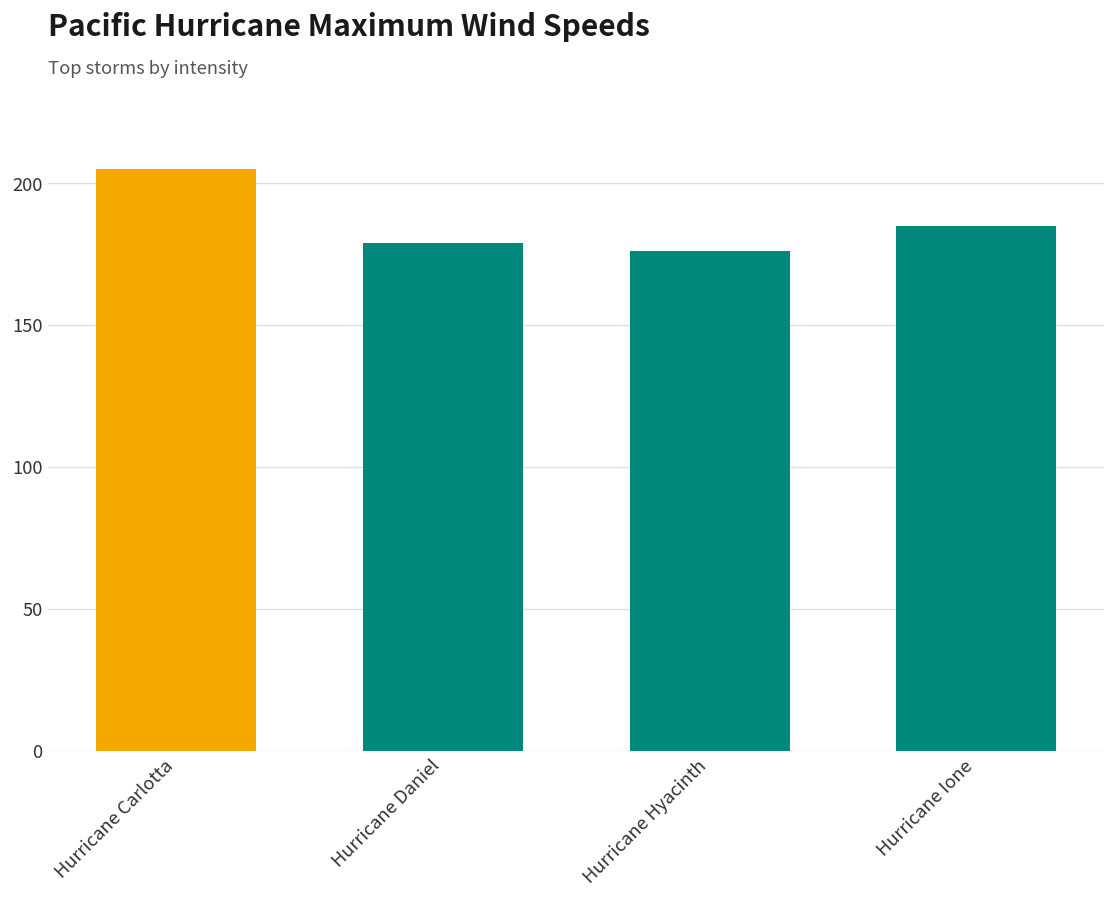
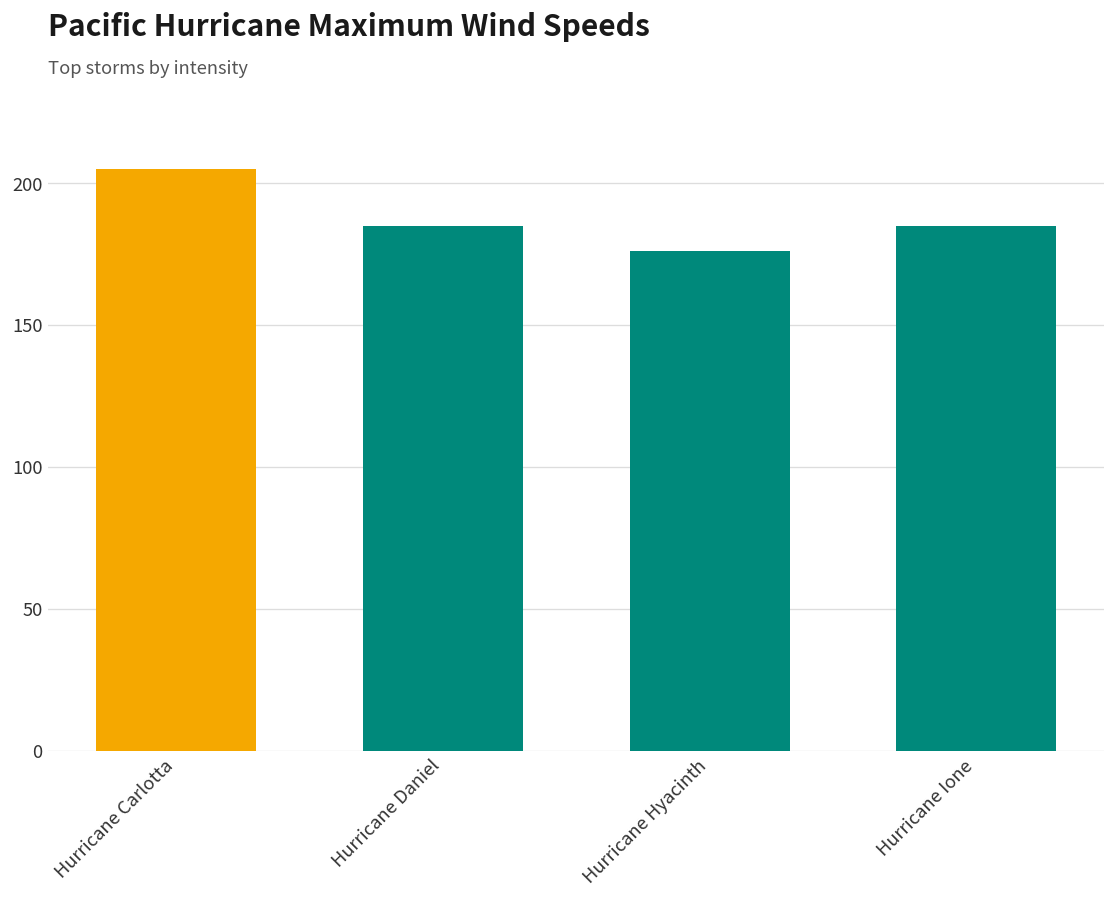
Hurricane Daniel: 179 -> 185
